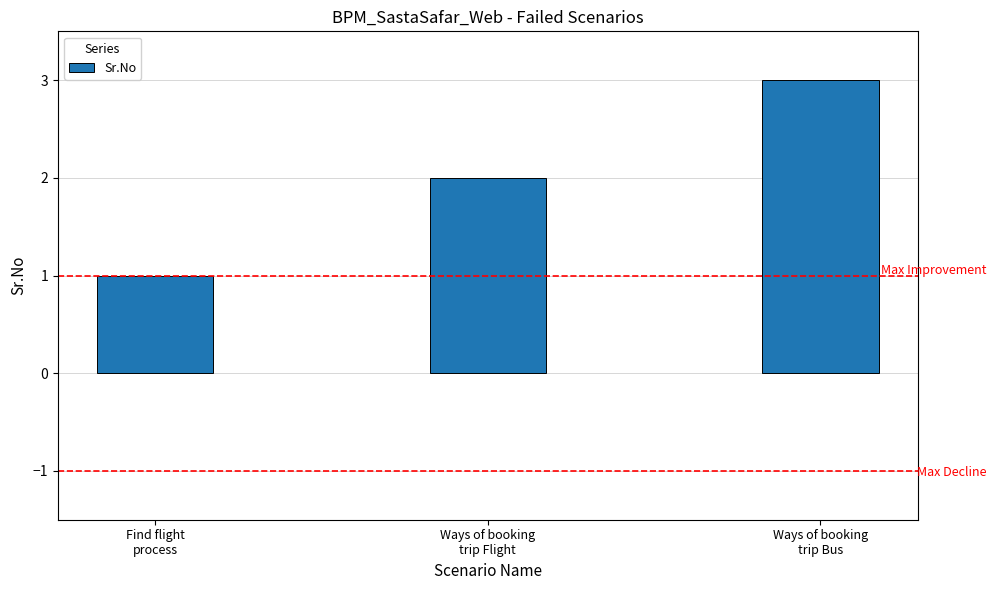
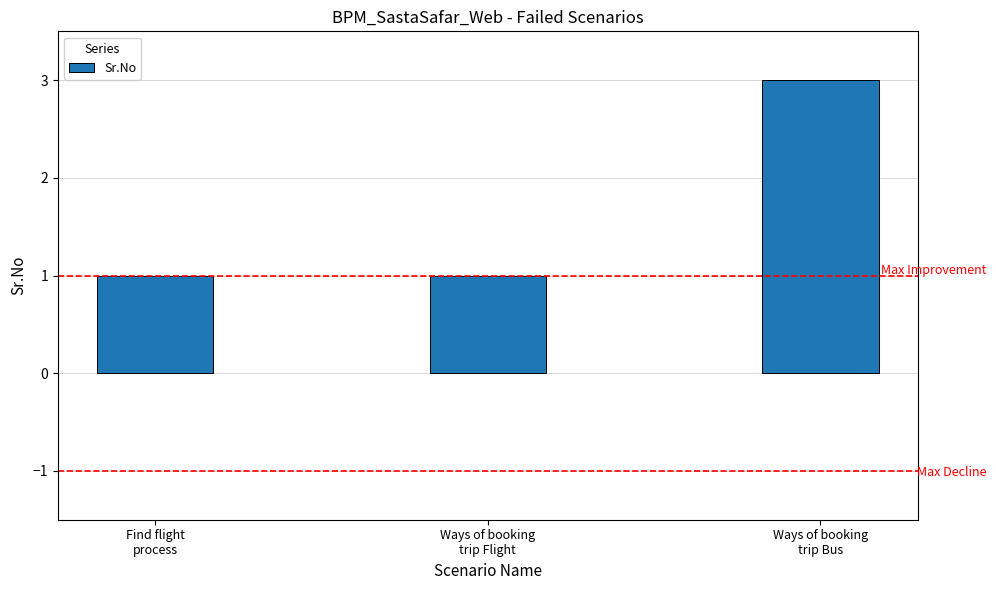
Ways of booking trip Flight: 2 -> 1
